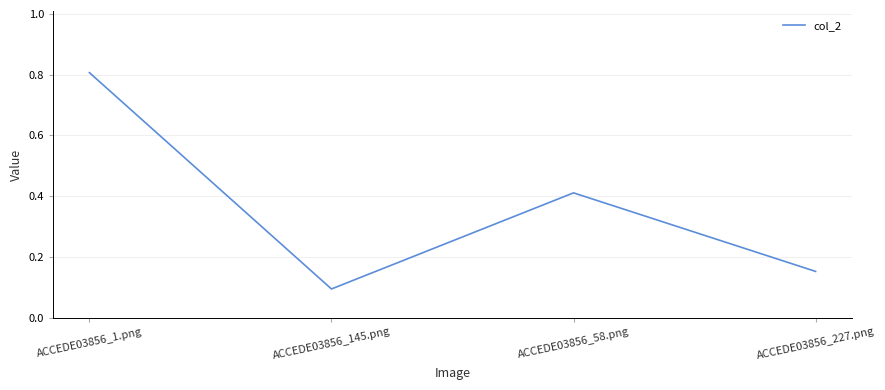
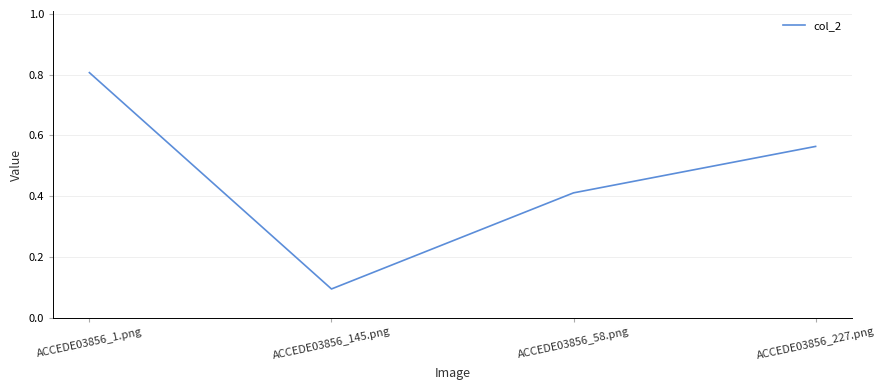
ACCEDE03856_227.png: 0.15 -> 0.56
